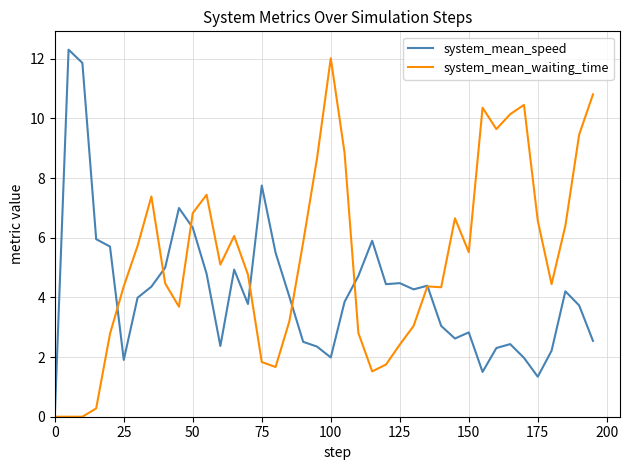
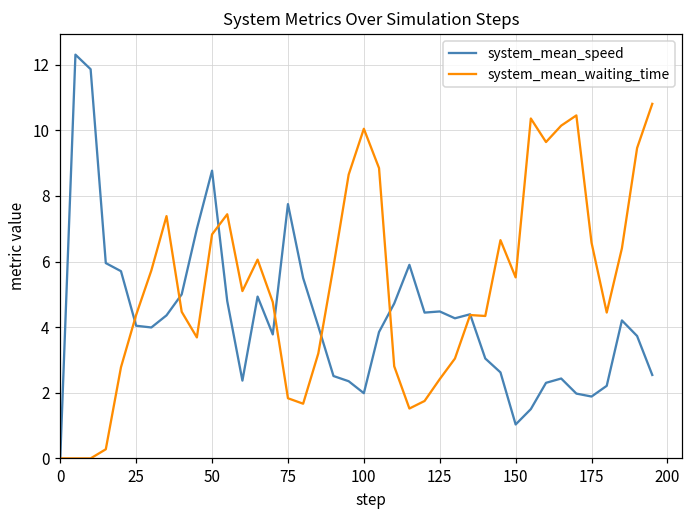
system_mean_speed, 25: 1.9 -> 4.0
system_mean_speed, 50: 6.3 -> 8.8
system_mean_waiting_time, 100: 12.0 -> 10.0
system_mean_speed, 150: 2.8 -> 1.0
system_mean_speed, 175: 1.3 -> 1.9
